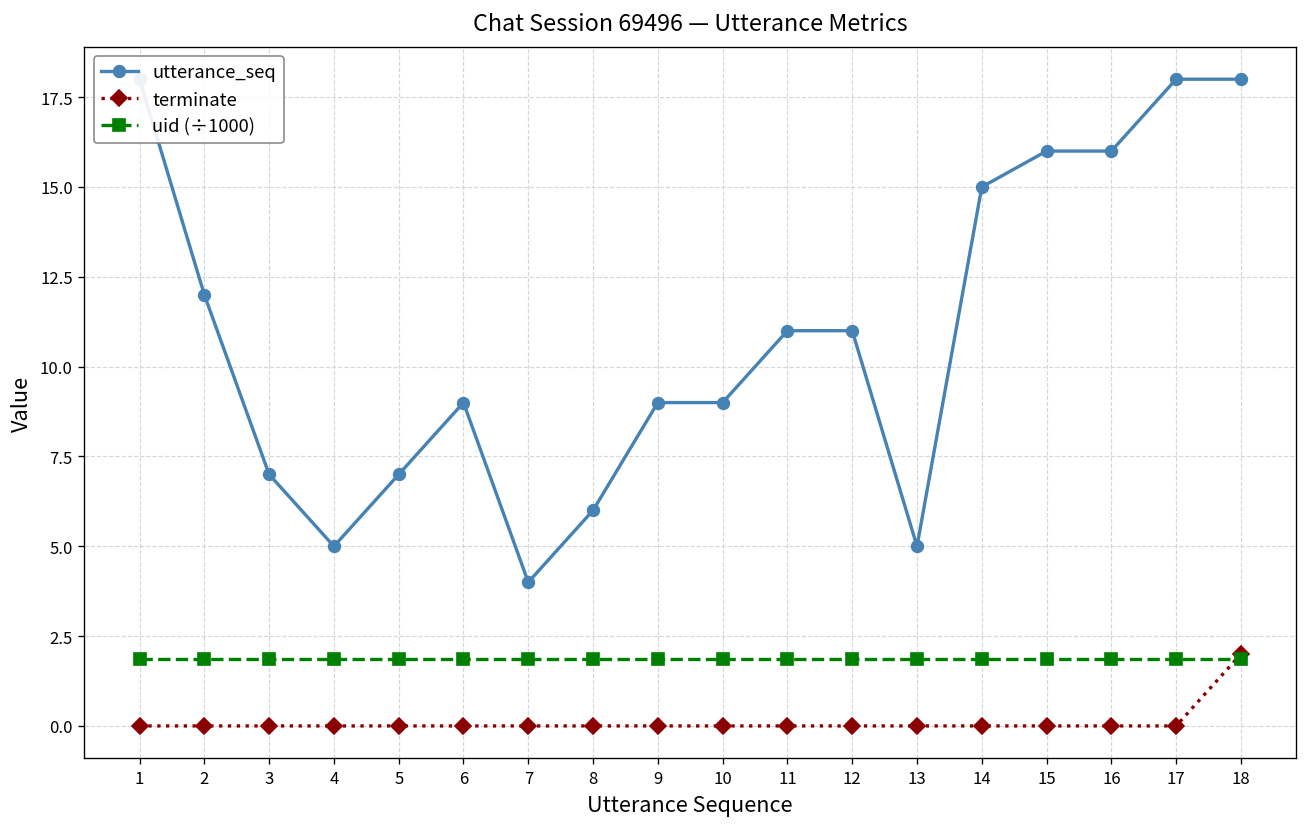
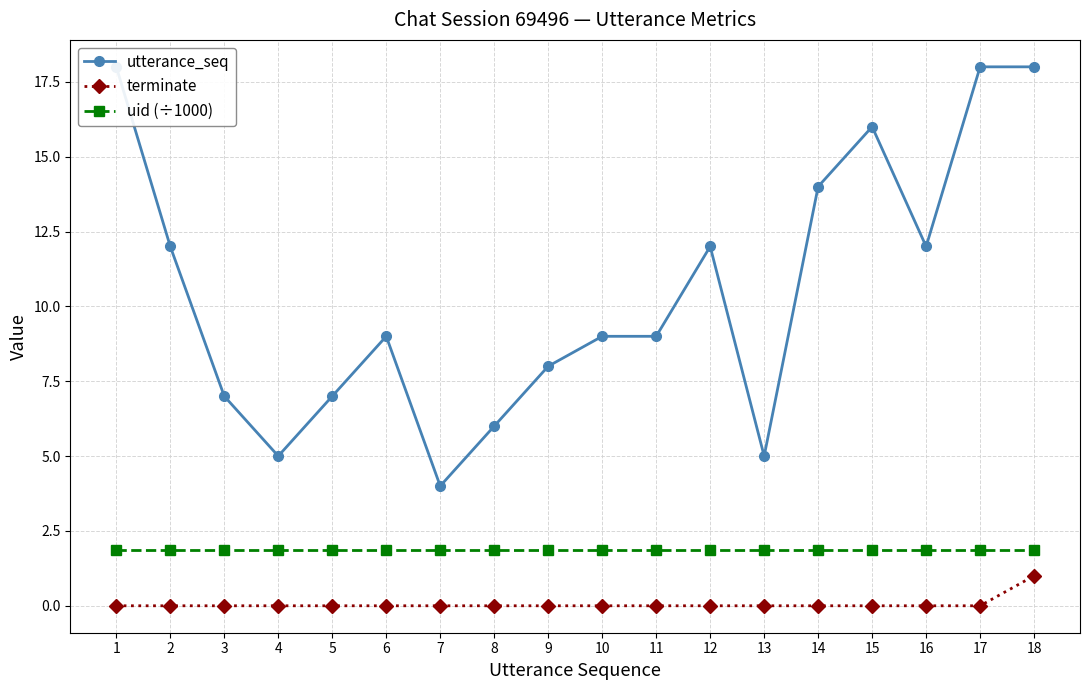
utterance_seq, 9: 9 -> 8
utterance_seq, 11: 11 -> 9
utterance_seq, 12: 11 -> 12
utterance_seq, 14: 15 -> 14
utterance_seq, 16: 16 -> 12
terminate, 18: 2 -> 1
